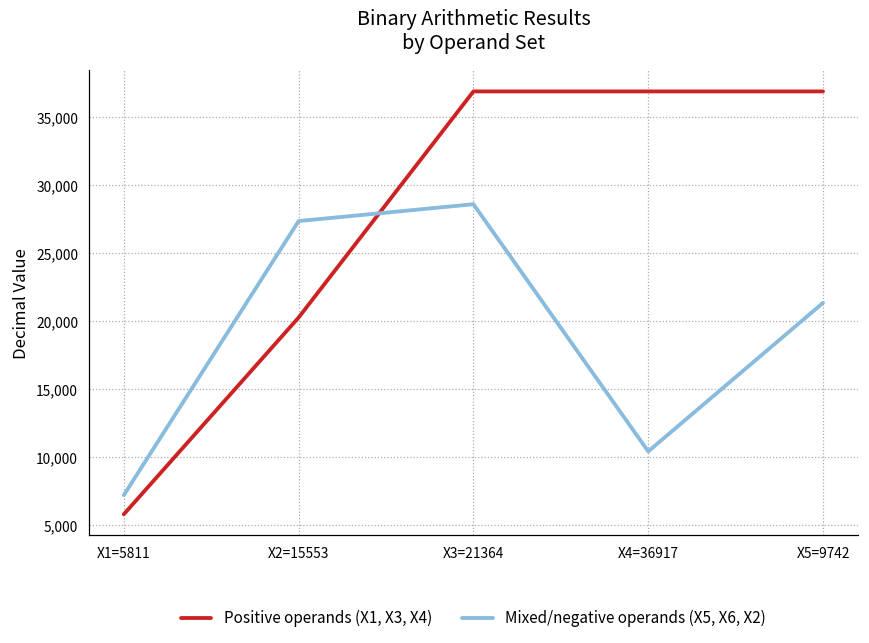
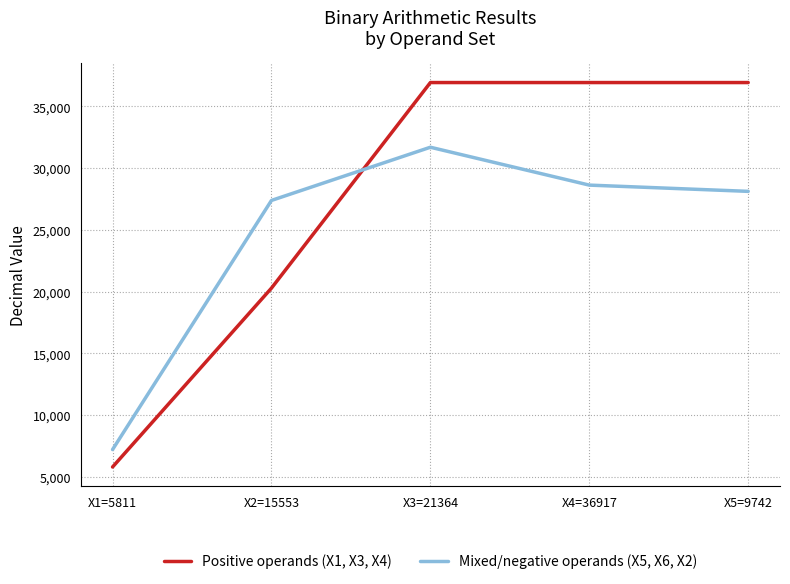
Mixed/negative operands (X5, X6, X2), X3=21364: 28,600 -> 31,700
Mixed/negative operands (X5, X6, X2), X4=36917: 10,400 -> 28,600
Mixed/negative operands (X5, X6, X2), X5=9742: 21,400 -> 28,100
